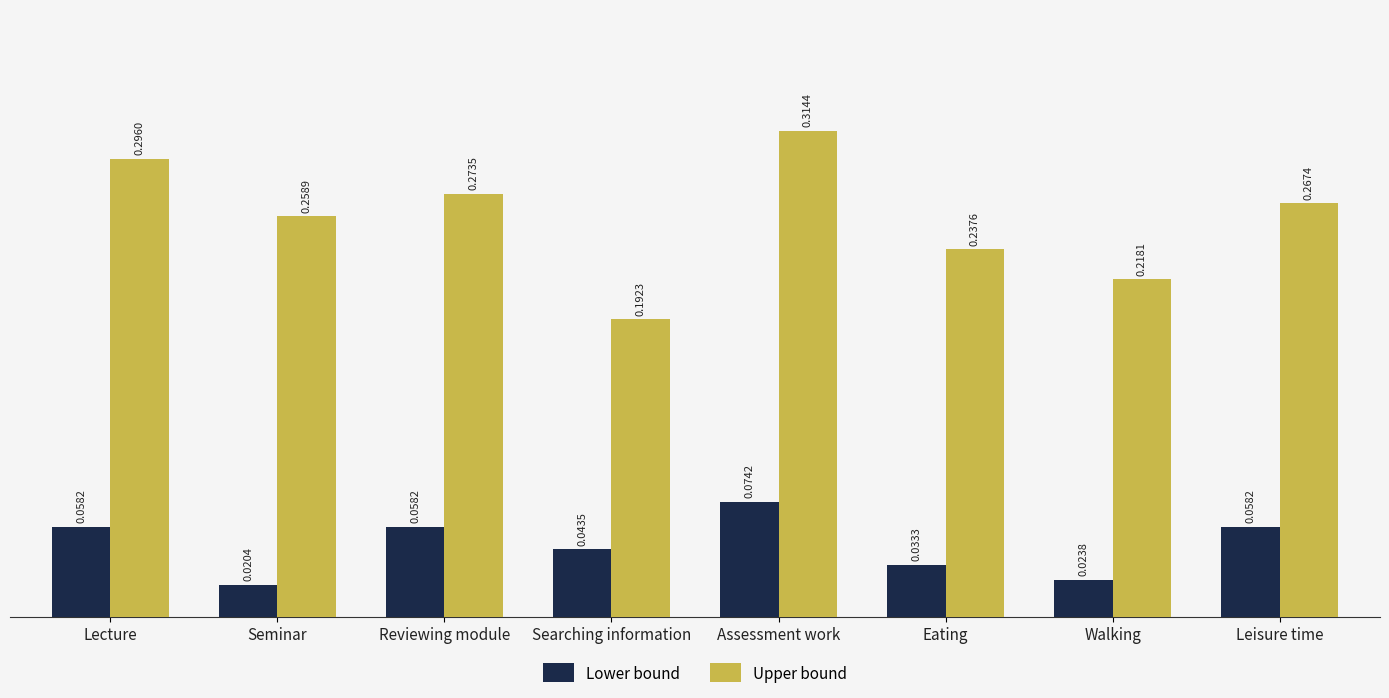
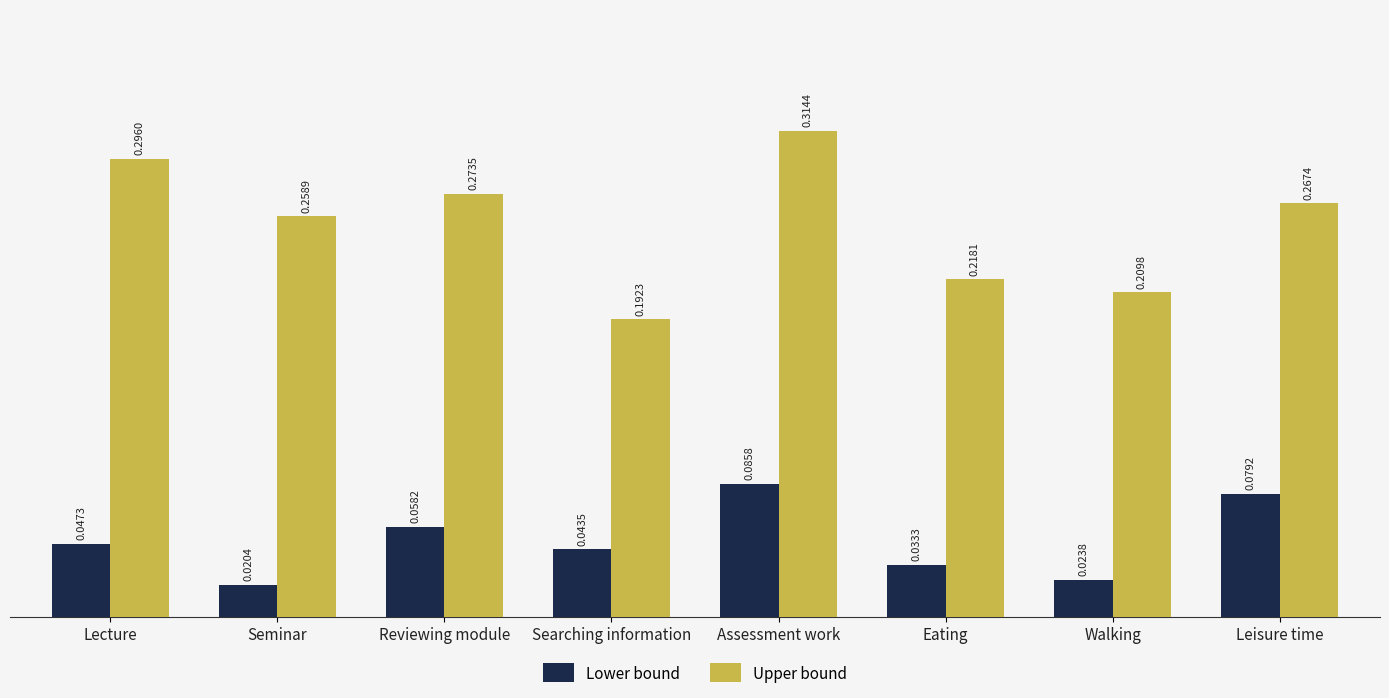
Lower bound, Lecture: 0.0582 -> 0.0473
Lower bound, Assessment work: 0.0742 -> 0.0858
Upper bound, Eating: 0.2376 -> 0.2181
Upper bound, Walking: 0.2181 -> 0.2098
Lower bound, Leisure time: 0.0582 -> 0.0792
